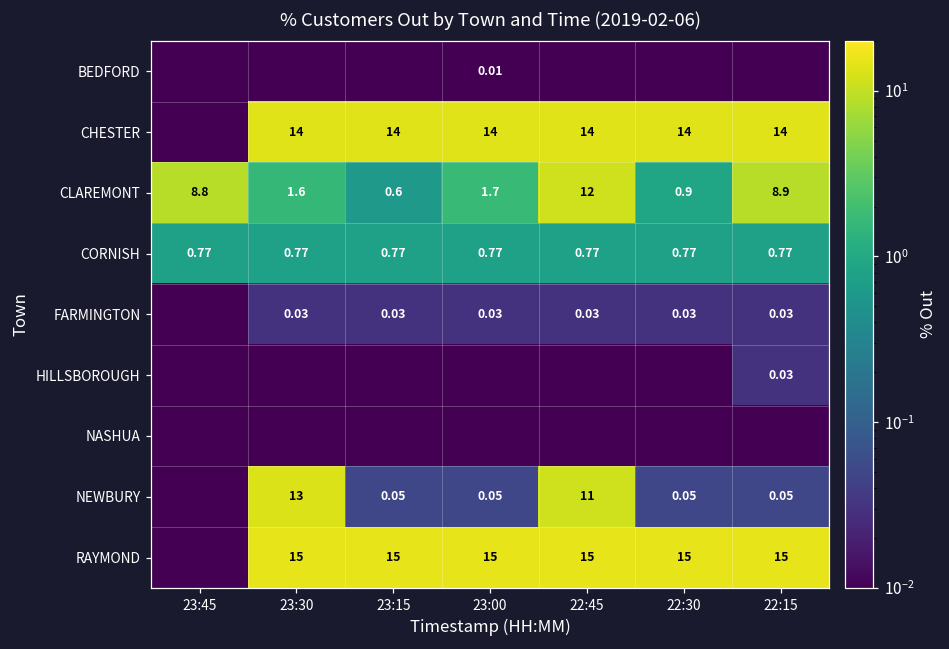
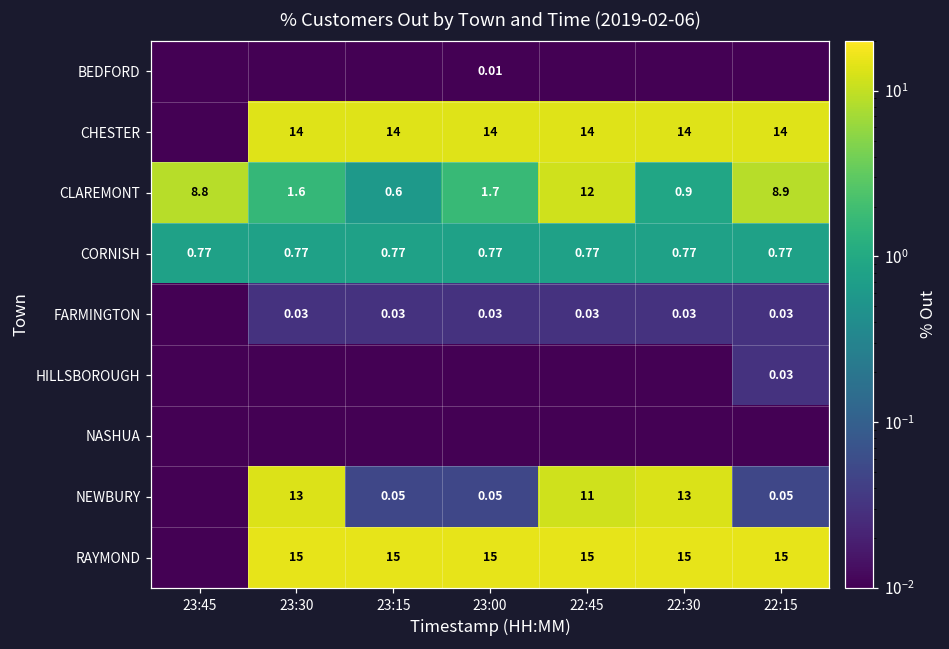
NEWBURY, 22:30: 0.05 -> 13
